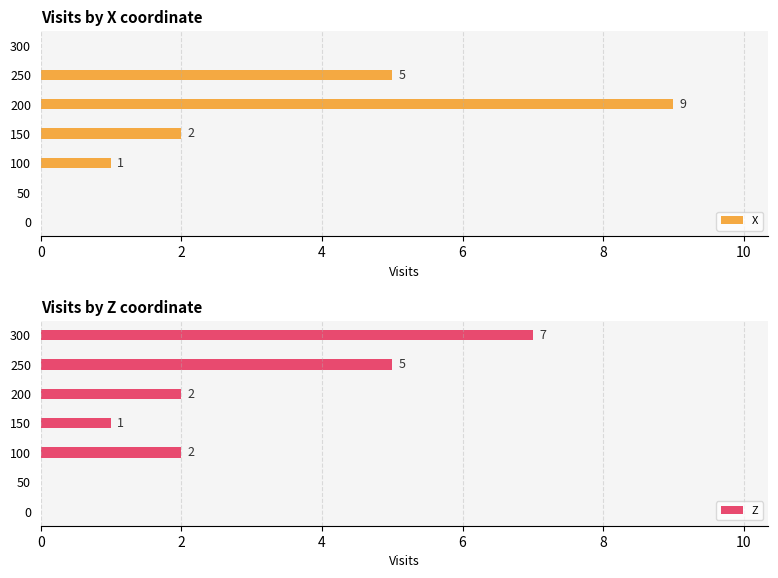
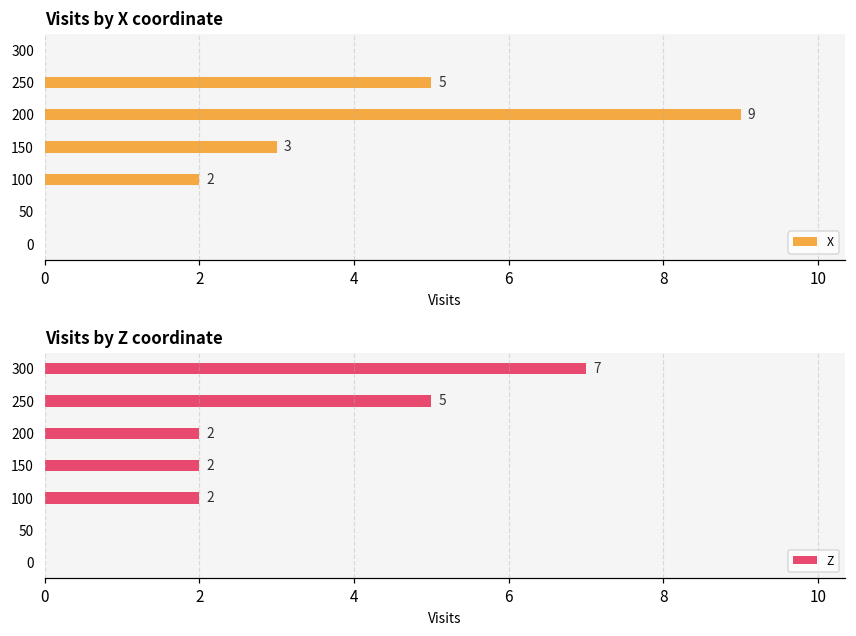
Visits by X coordinate, 150: 2 -> 3
Visits by X coordinate, 100: 1 -> 2
Visits by Z coordinate, 150: 1 -> 2
